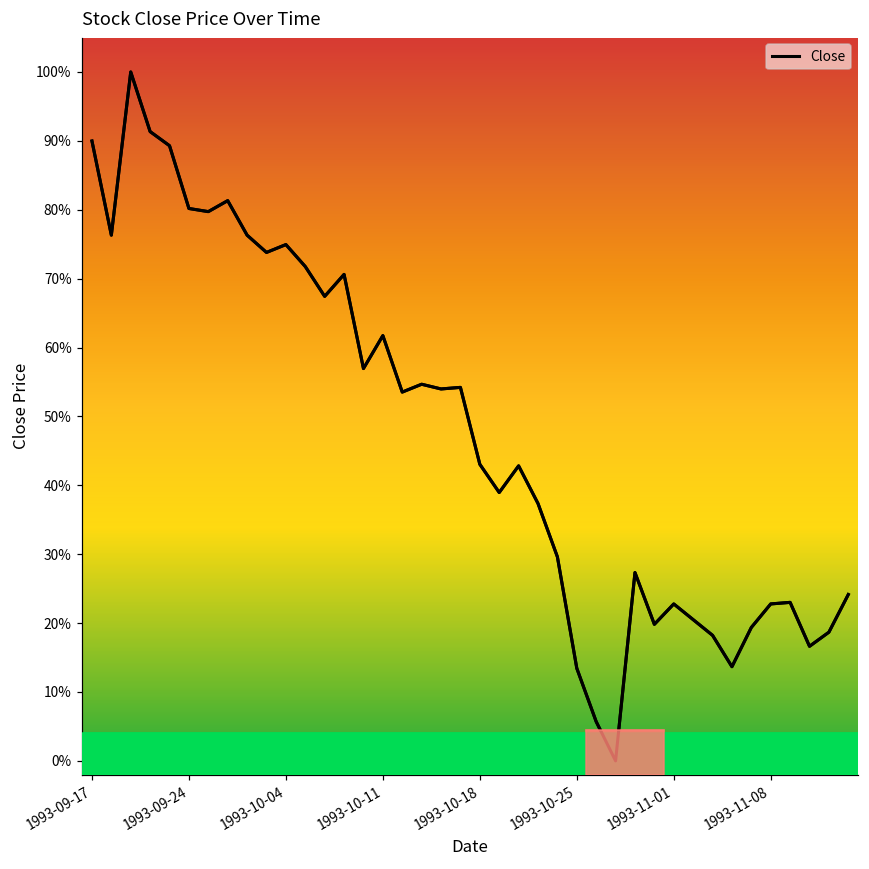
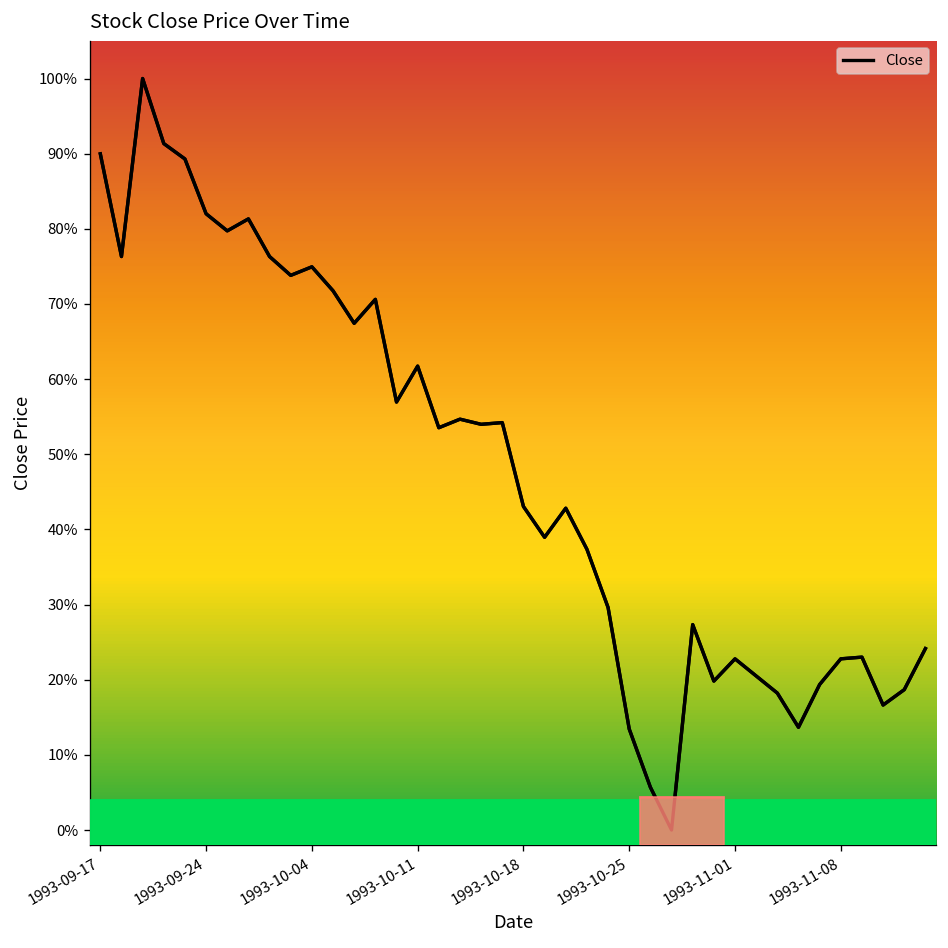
1993-09-24: 80% -> 82%
